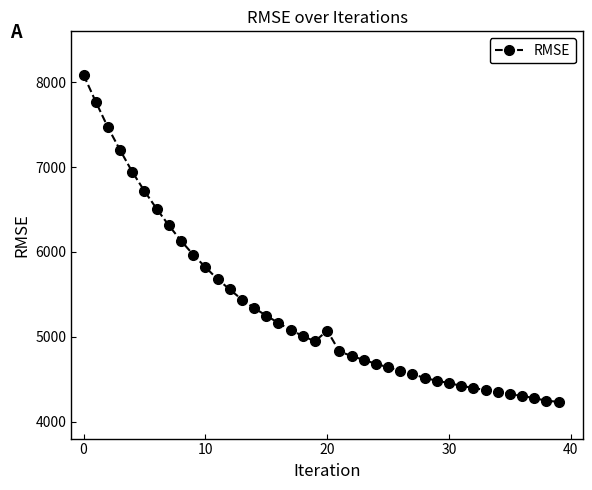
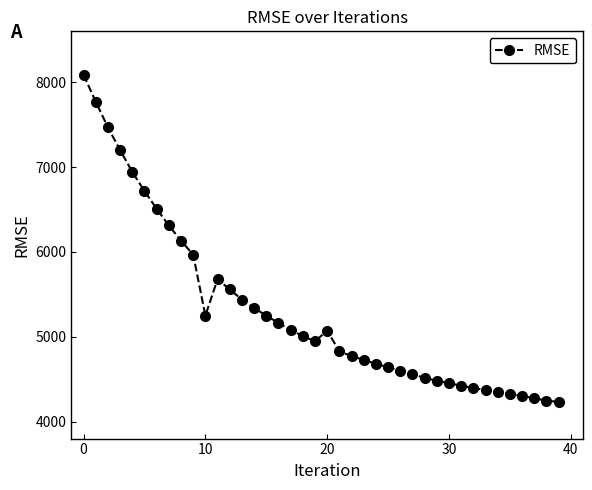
10: 5800 -> 5200
